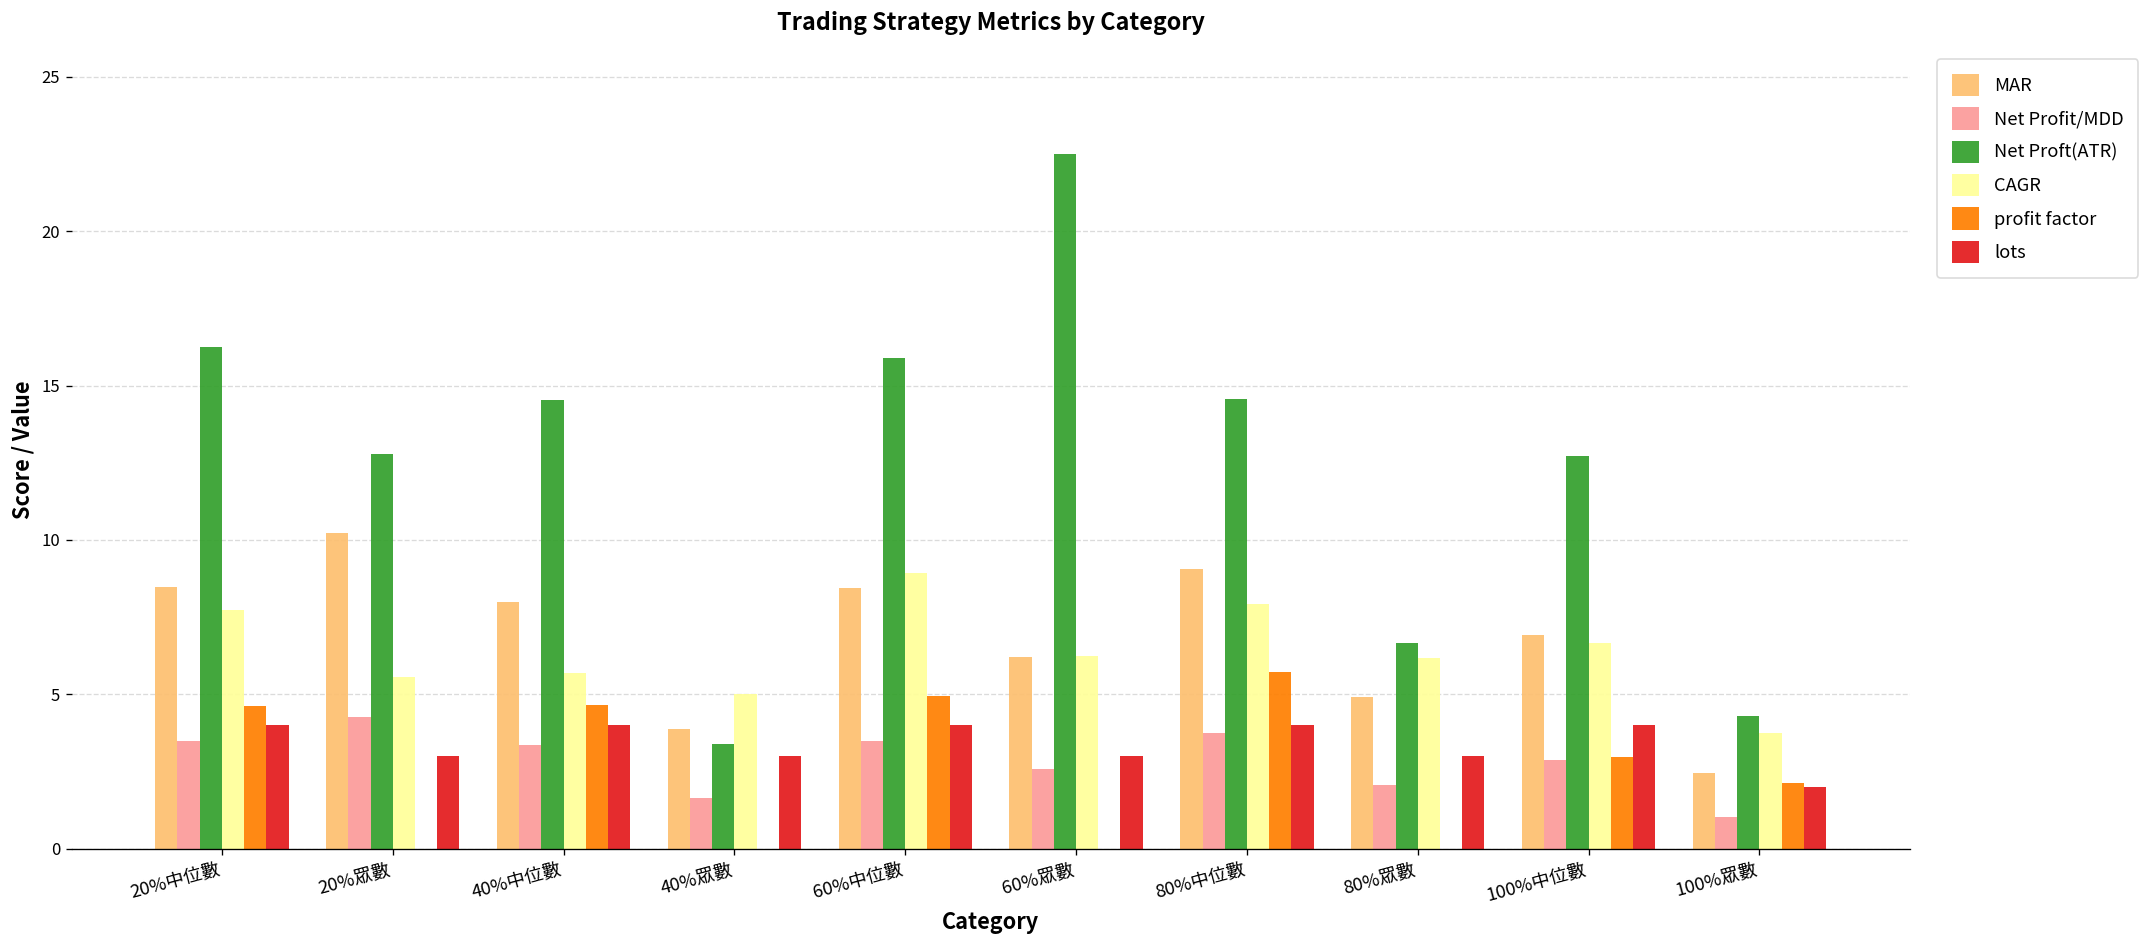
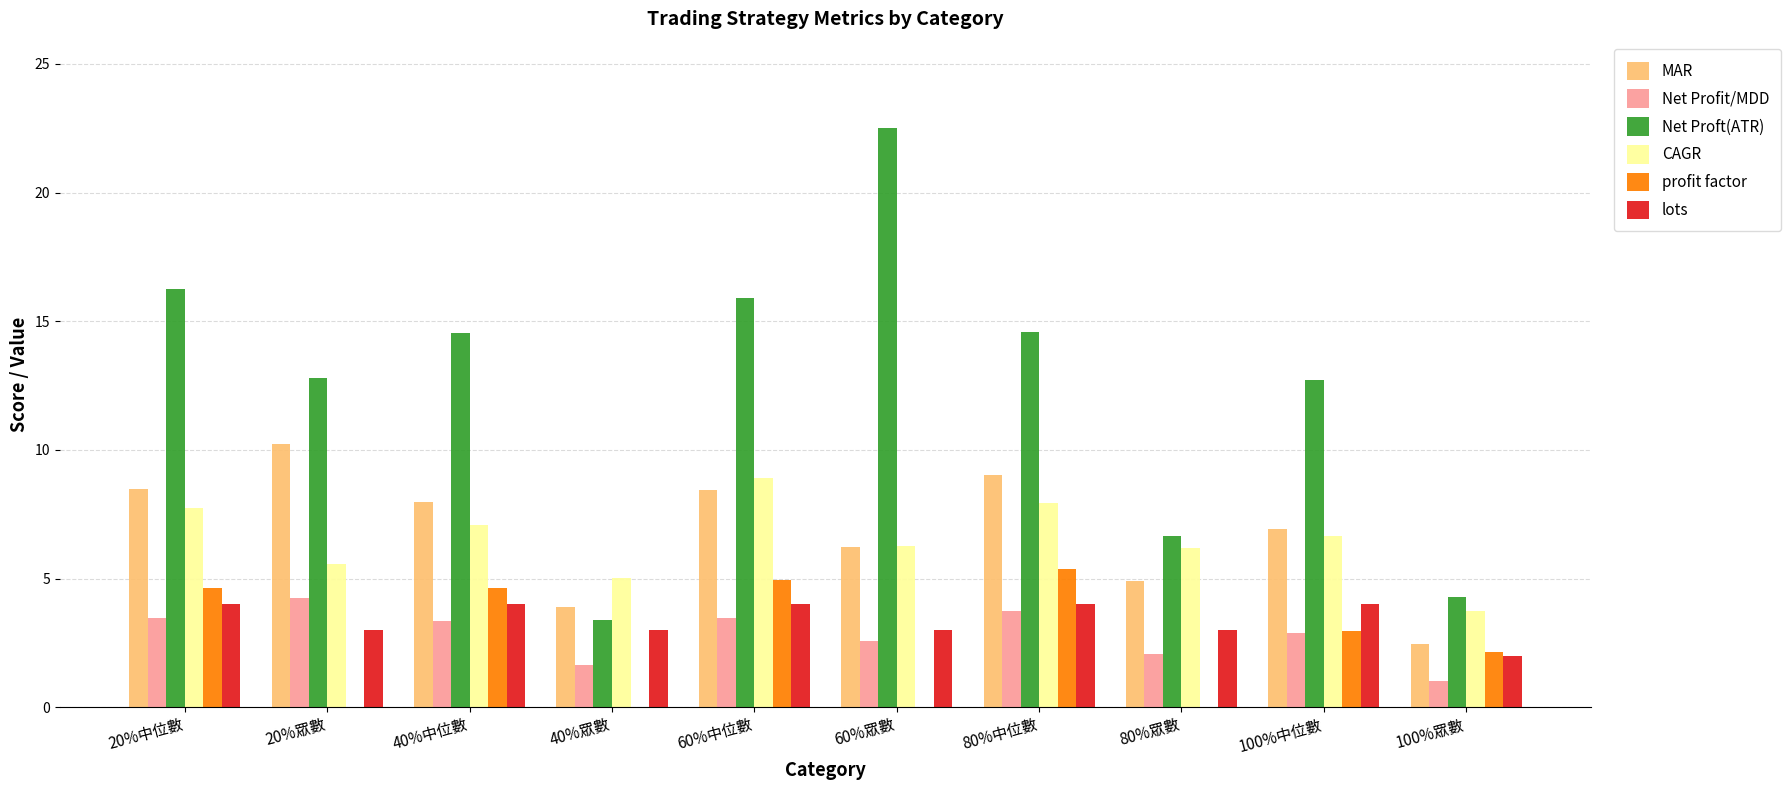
CAGR, 40%中位數: 5.7 -> 7.1
profit factor, 80%中位數: 5.7 -> 5.4
